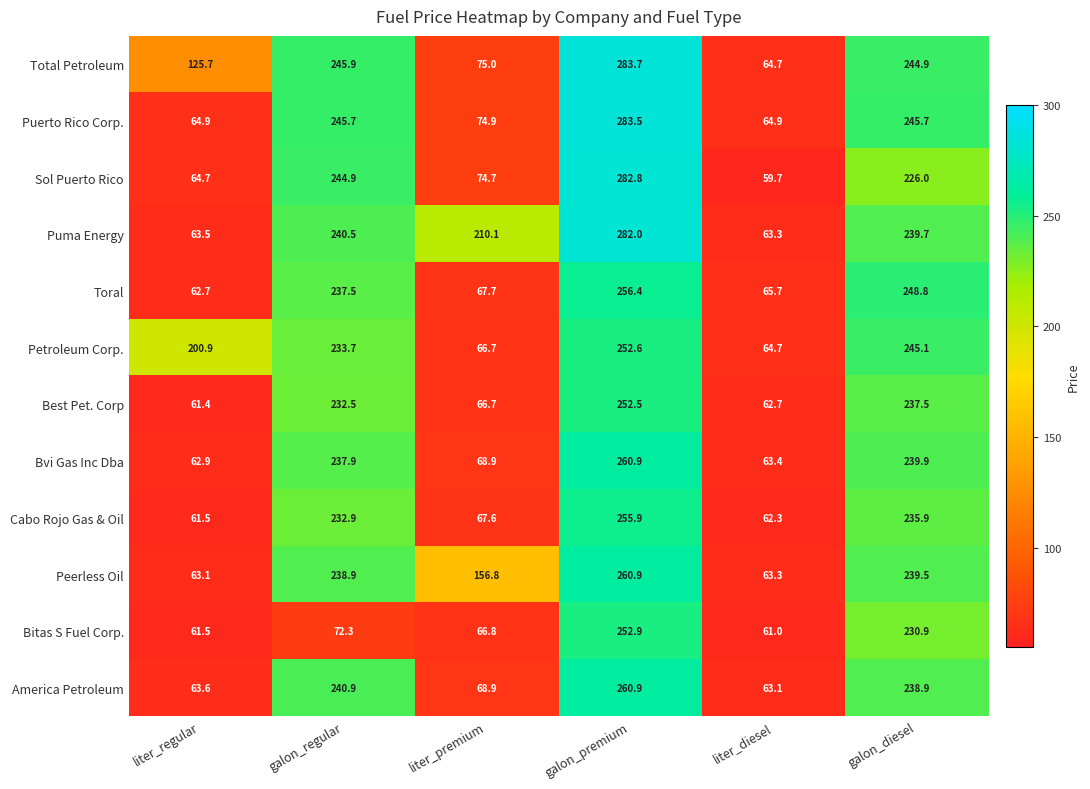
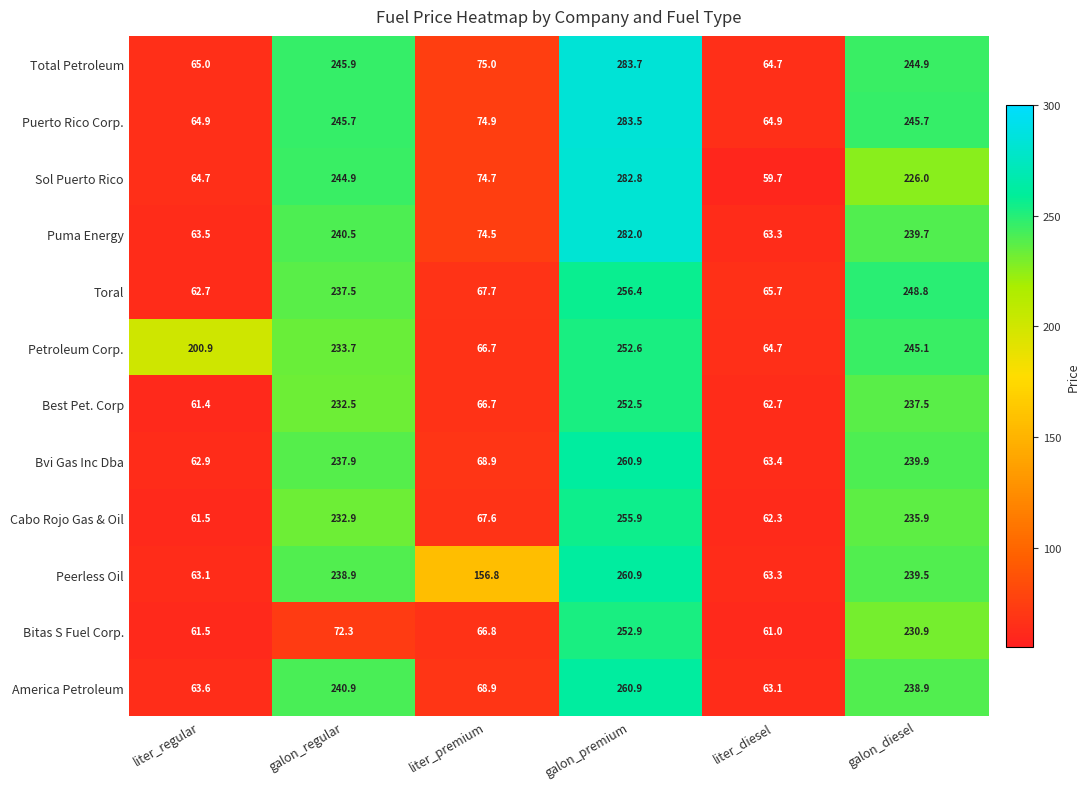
Total Petroleum, liter_regular: 125.7 -> 65.0
Puma Energy, liter_premium: 210.1 -> 74.5
